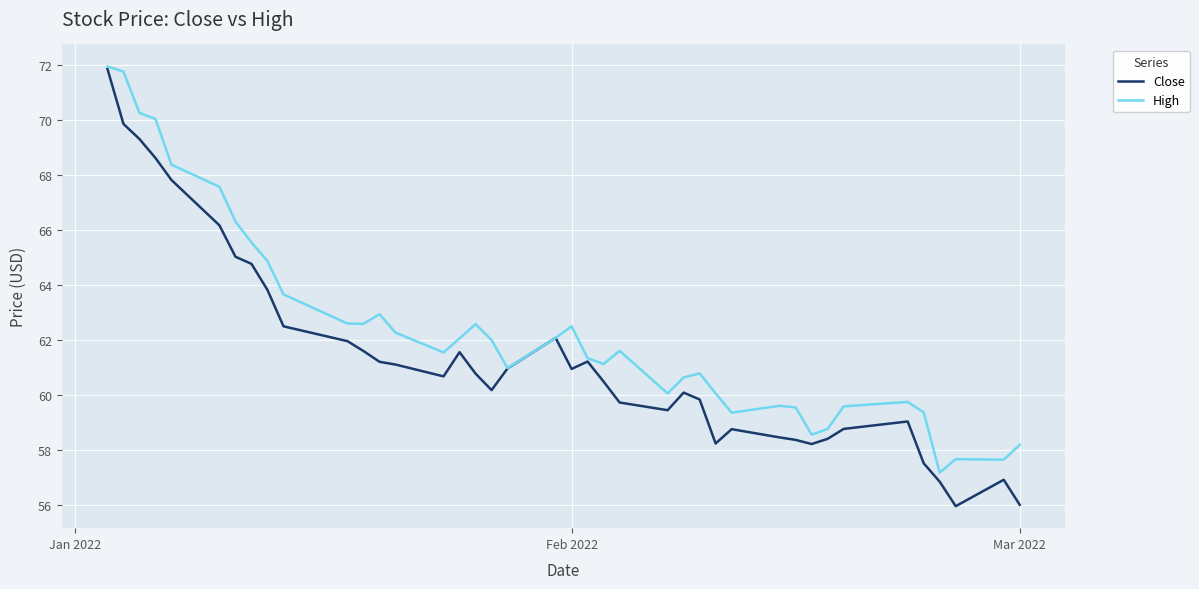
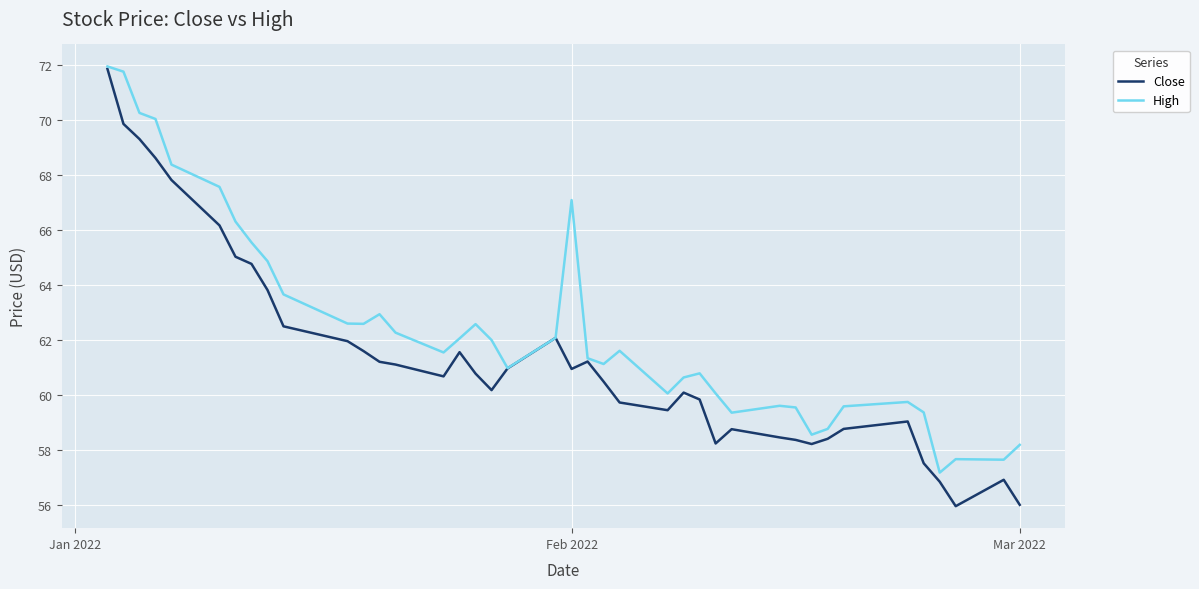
High, Feb 2022: 62.5 -> 67.1
